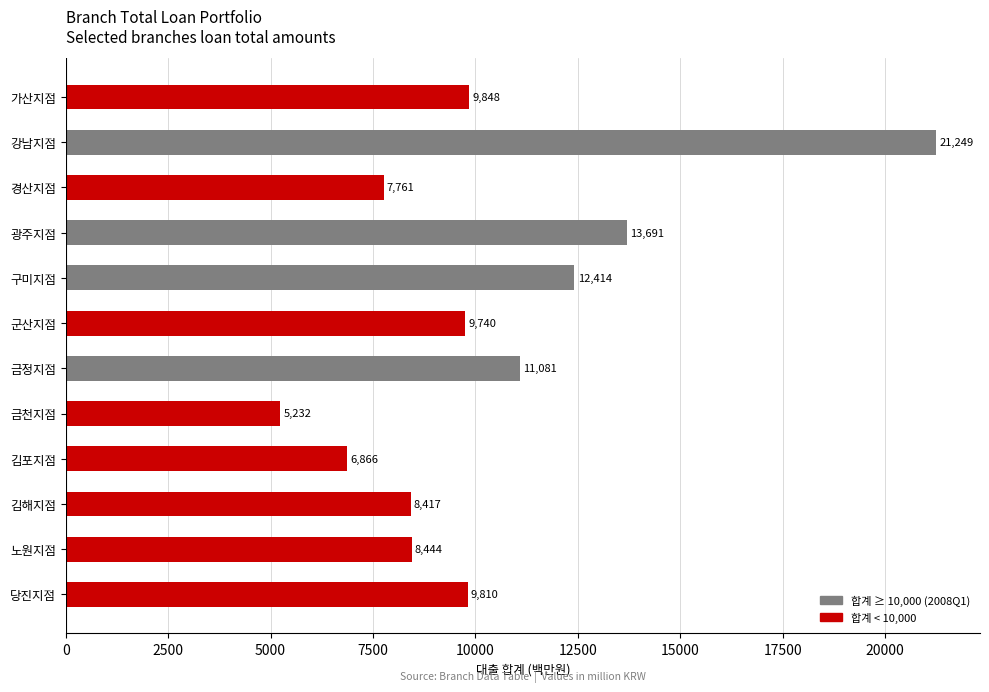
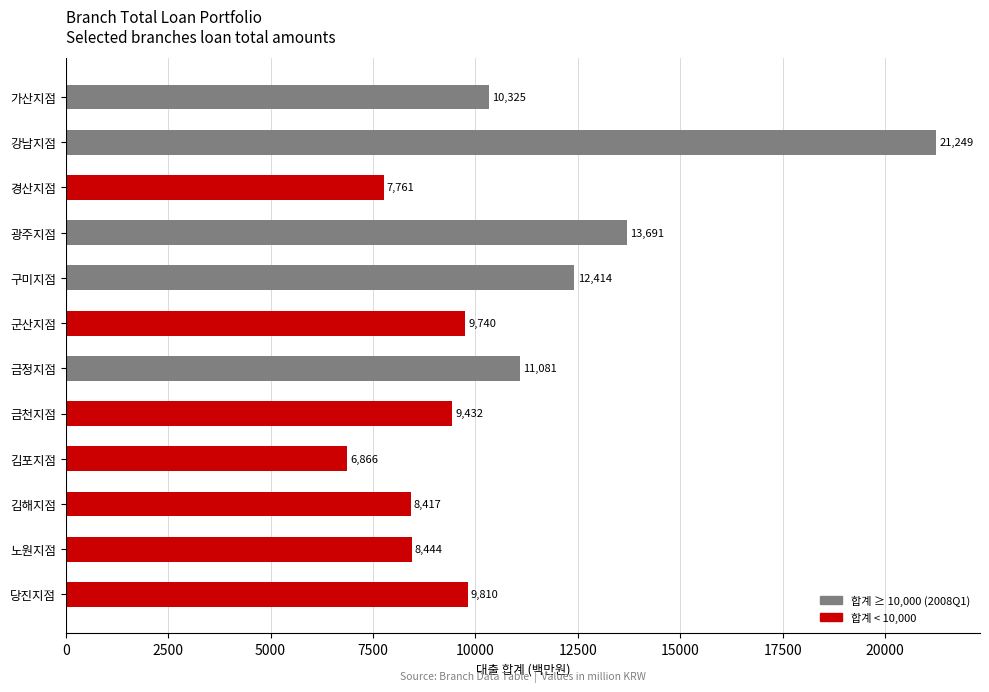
가산지점: 9,848 -> 10,325
금천지점: 5,232 -> 9,432
